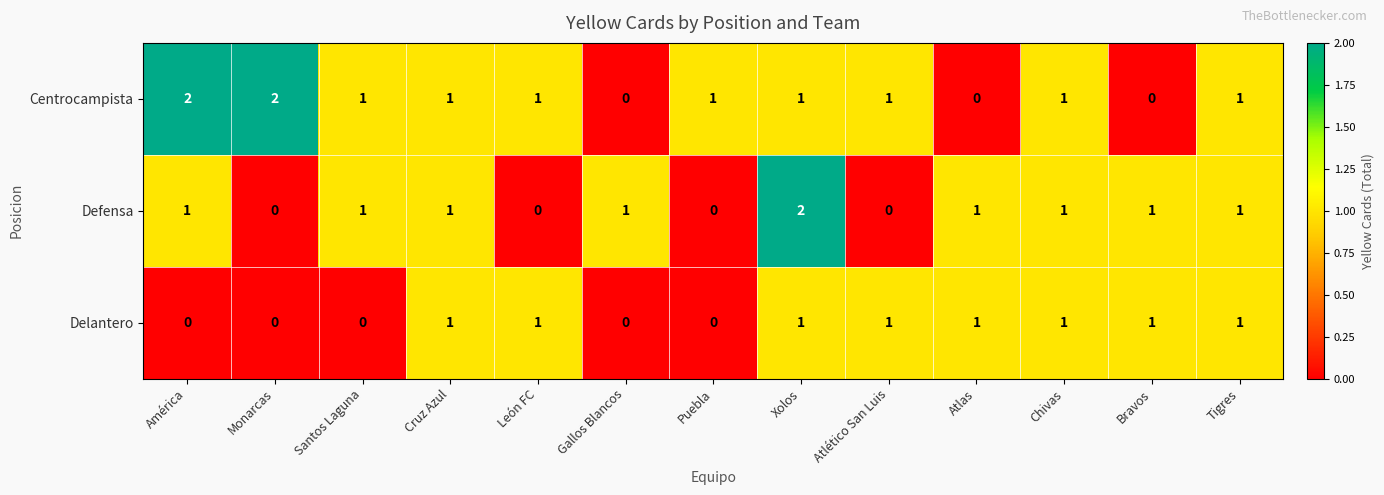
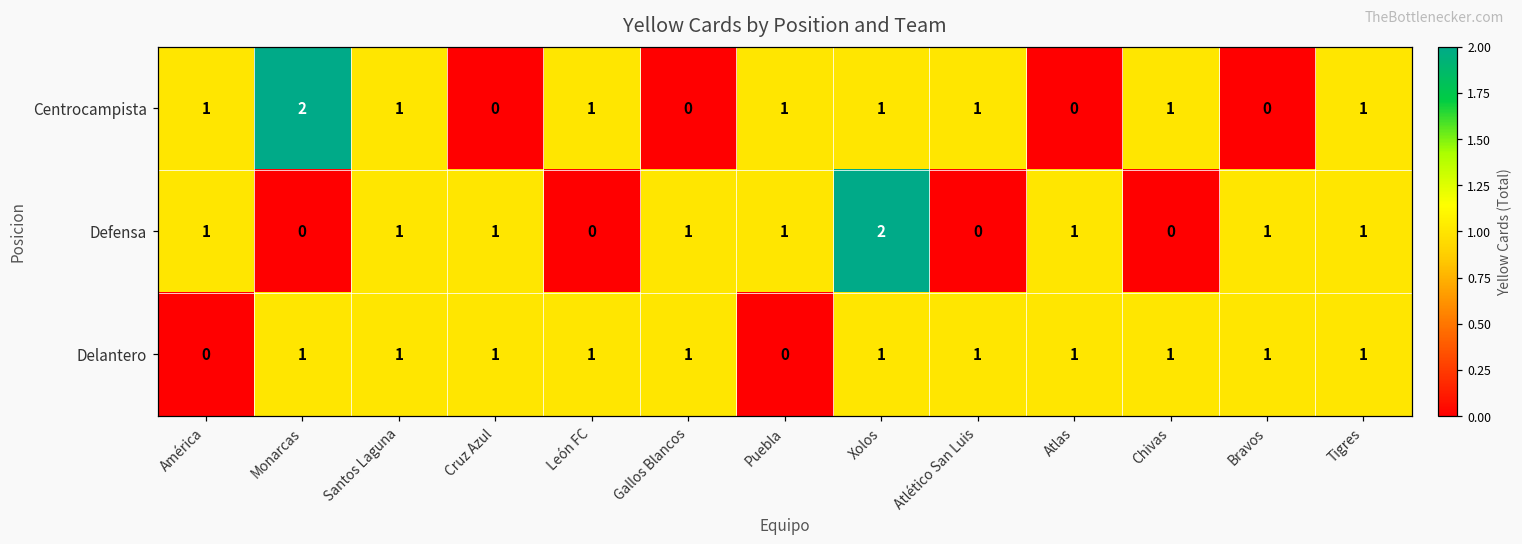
Centrocampista, América: 2 -> 1
Centrocampista, Cruz Azul: 1 -> 0
Defensa, Puebla: 0 -> 1
Defensa, Chivas: 1 -> 0
Delantero, Monarcas: 0 -> 1
Delantero, Santos Laguna: 0 -> 1
Delantero, Gallos Blancos: 0 -> 1
